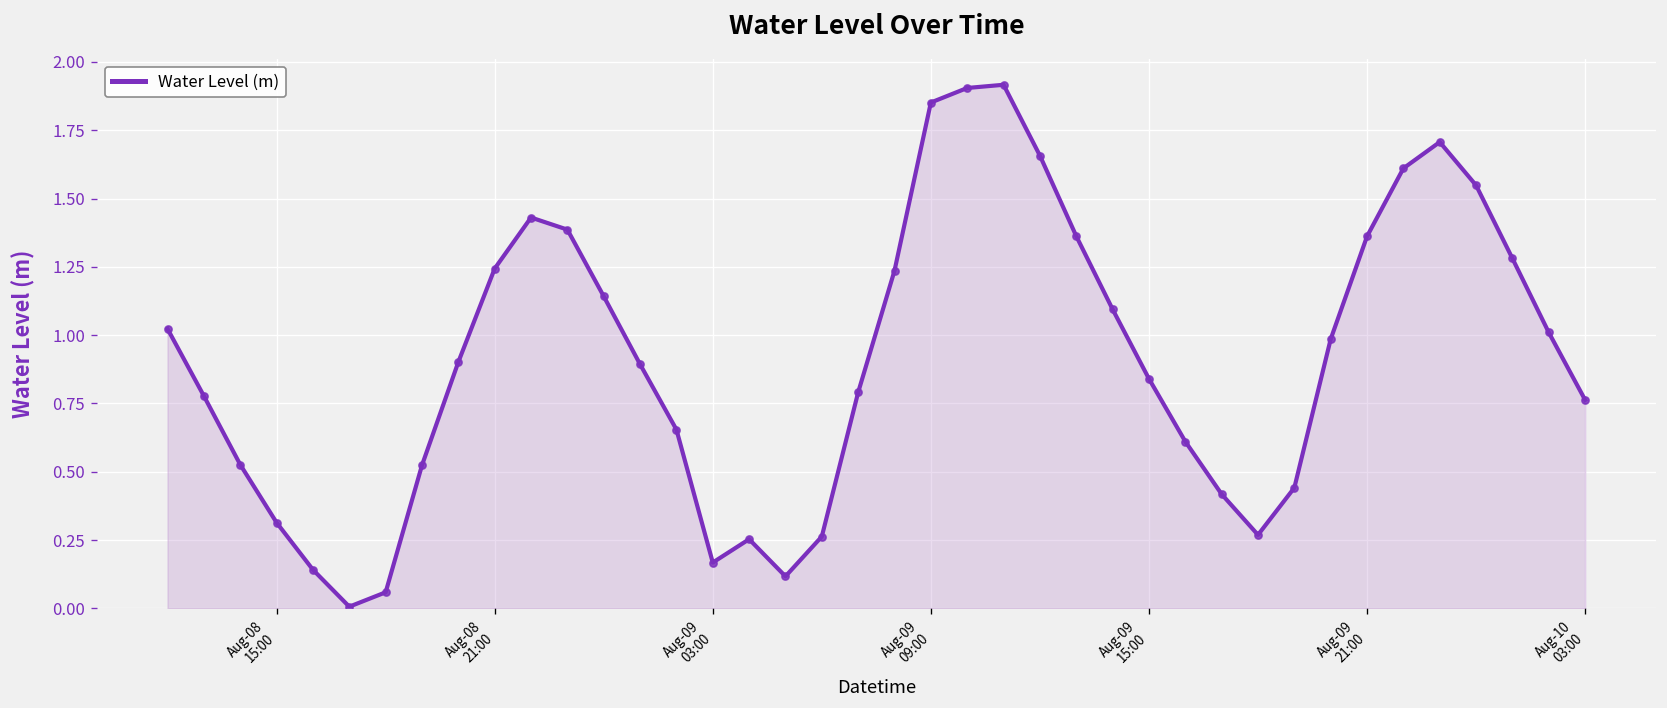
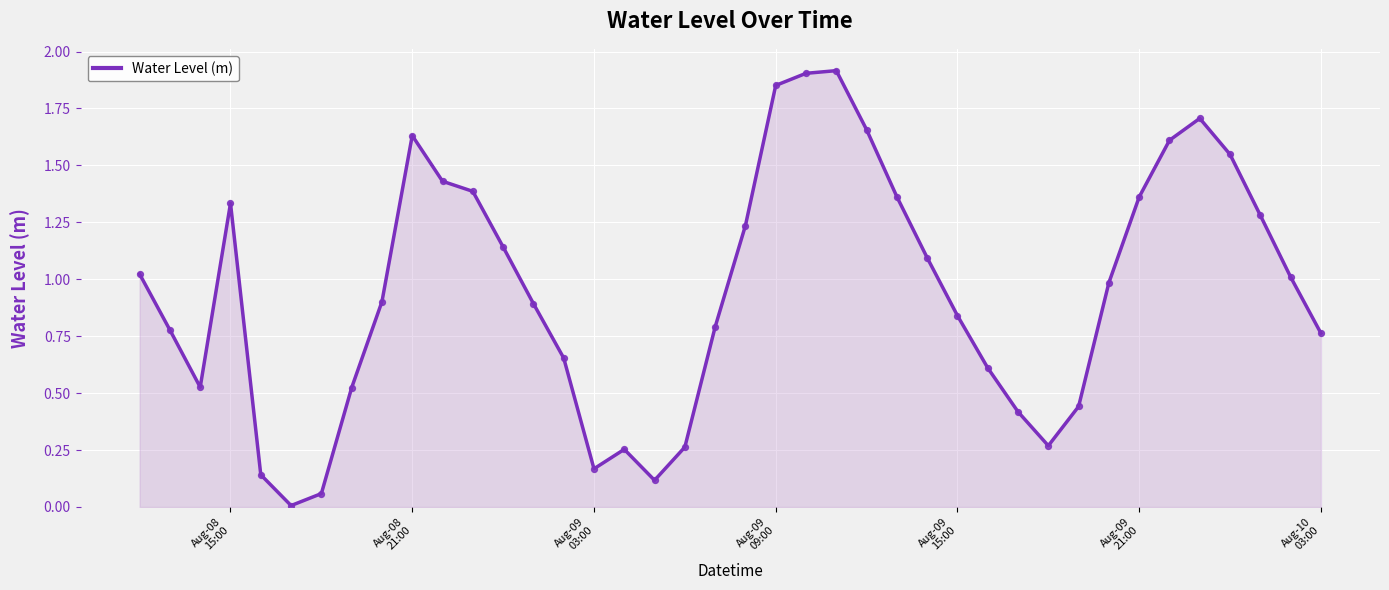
Aug-08 15:00: 0.31 -> 1.33
Aug-08 21:00: 1.24 -> 1.63
